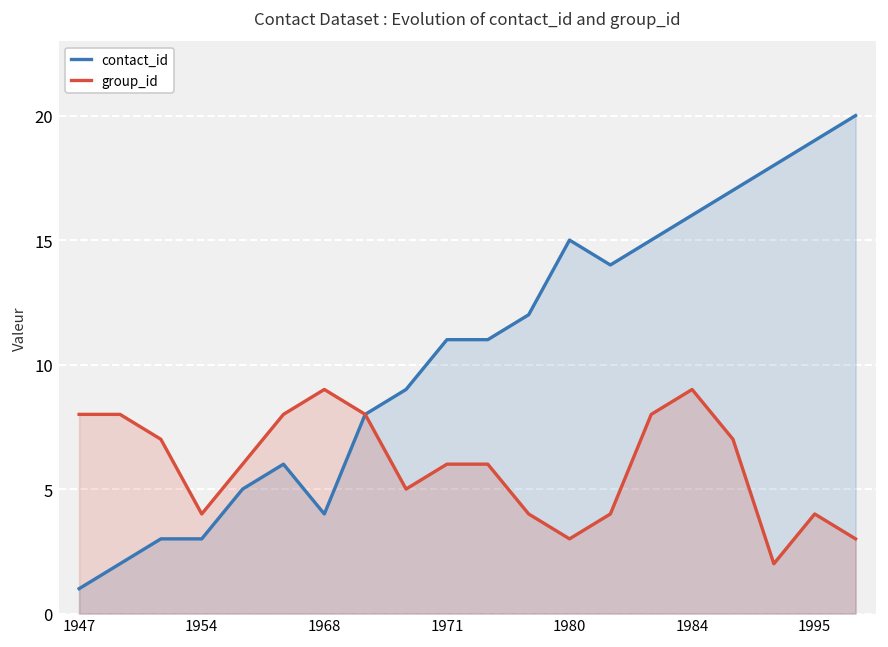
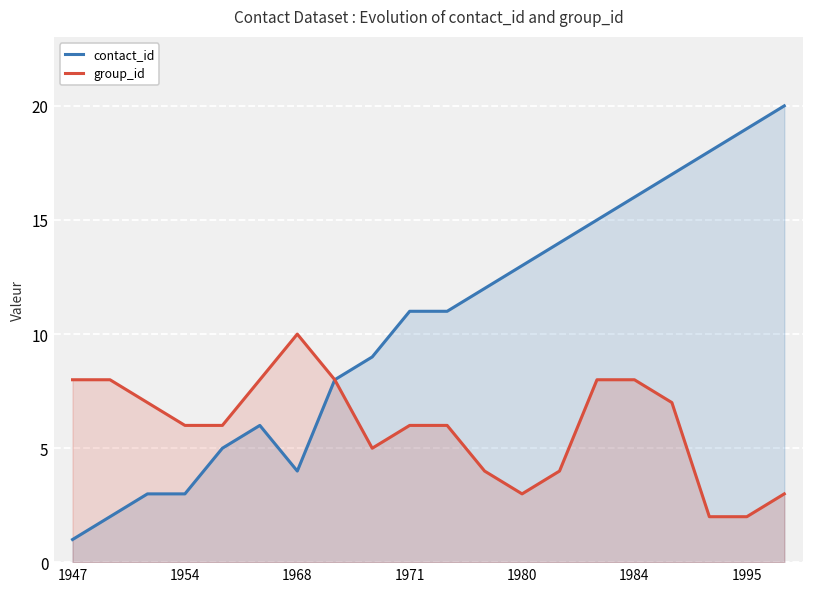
group_id, 1954: 4 -> 6
group_id, 1968: 9 -> 10
contact_id, 1980: 15 -> 13
group_id, 1984: 9 -> 8
group_id, 1995: 4 -> 2
